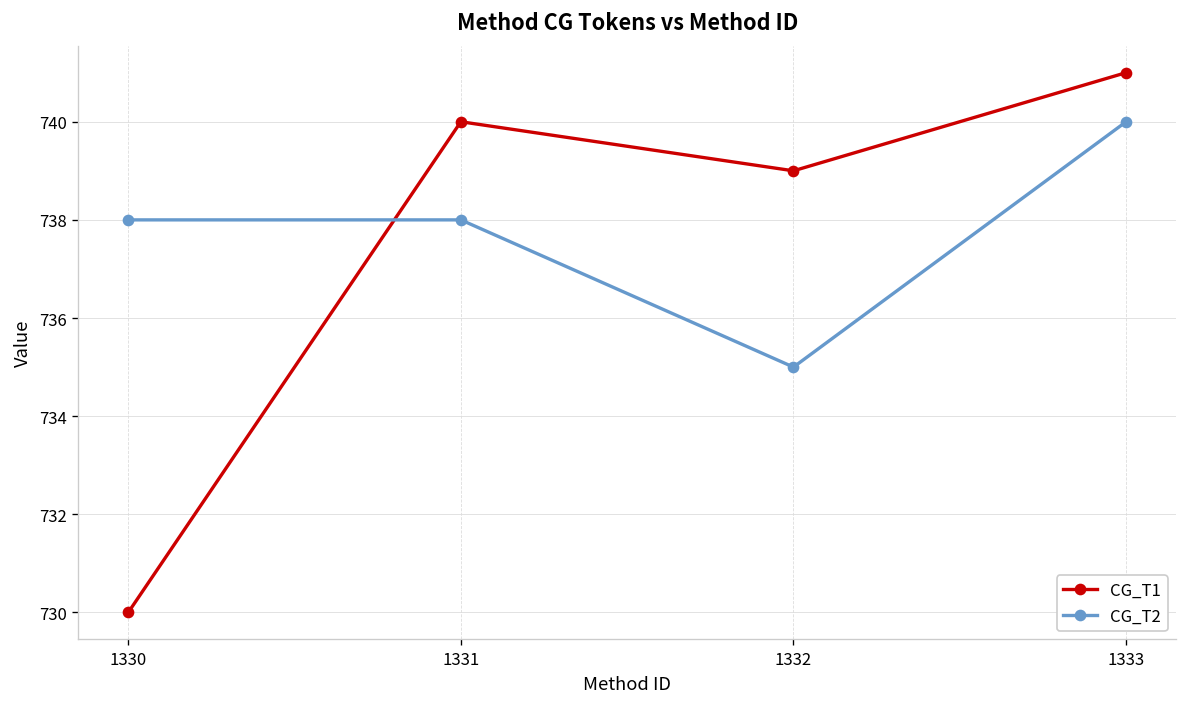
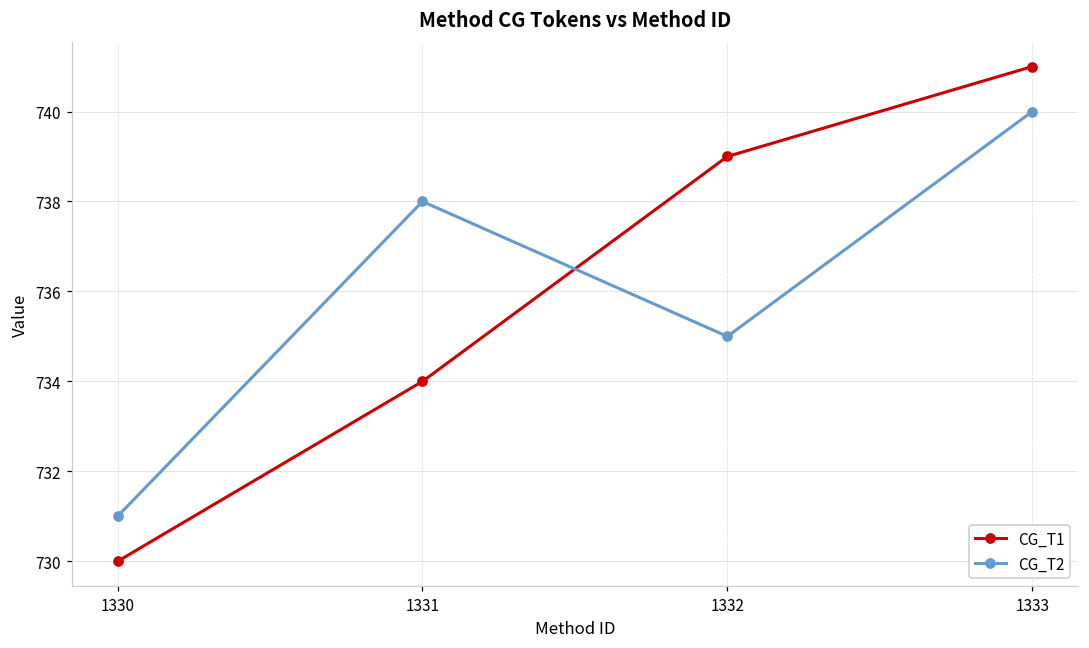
CG_T2, 1330: 738 -> 731
CG_T1, 1331: 740 -> 734
